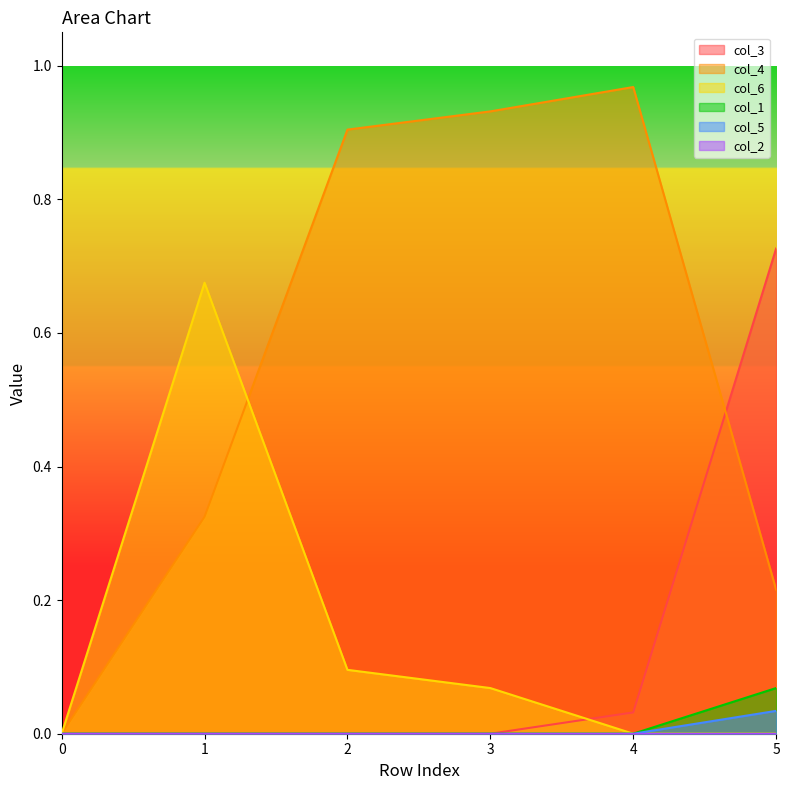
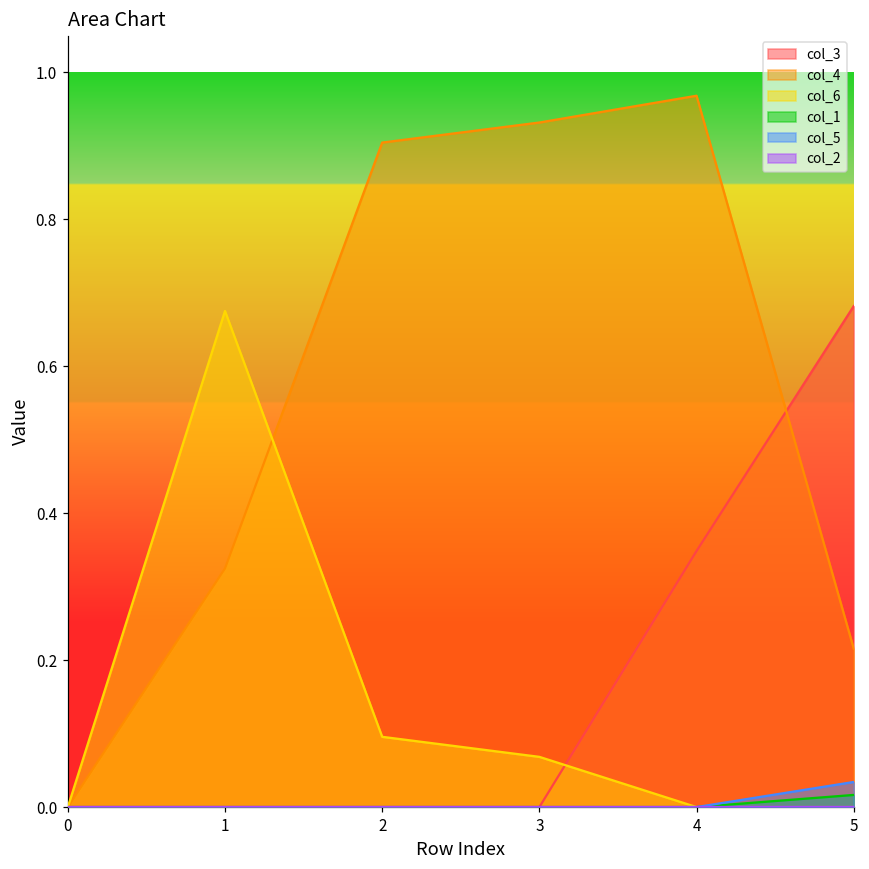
col_3, 4: 0.03 -> 0.35
col_3, 5: 0.73 -> 0.68
col_1, 5: 0.07 -> 0.02
